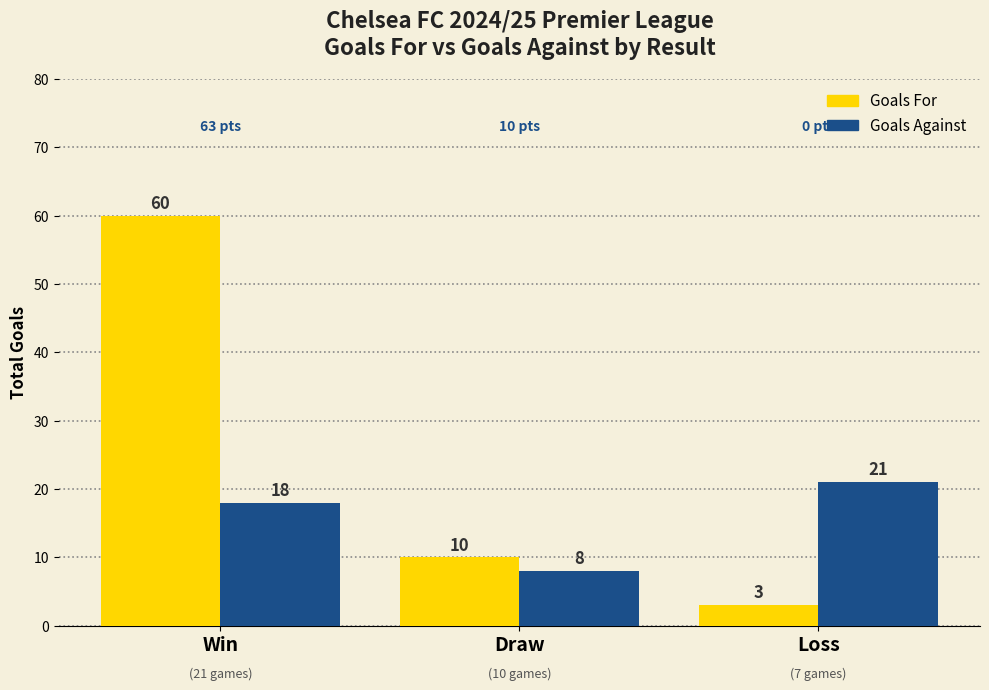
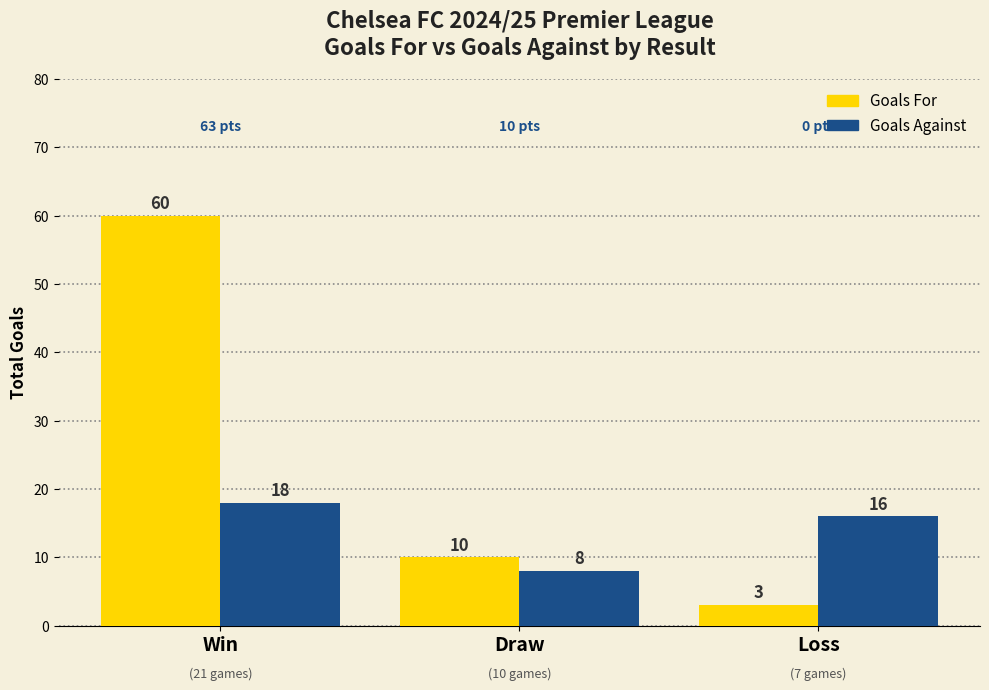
Goals Against, Loss: 21 -> 16
